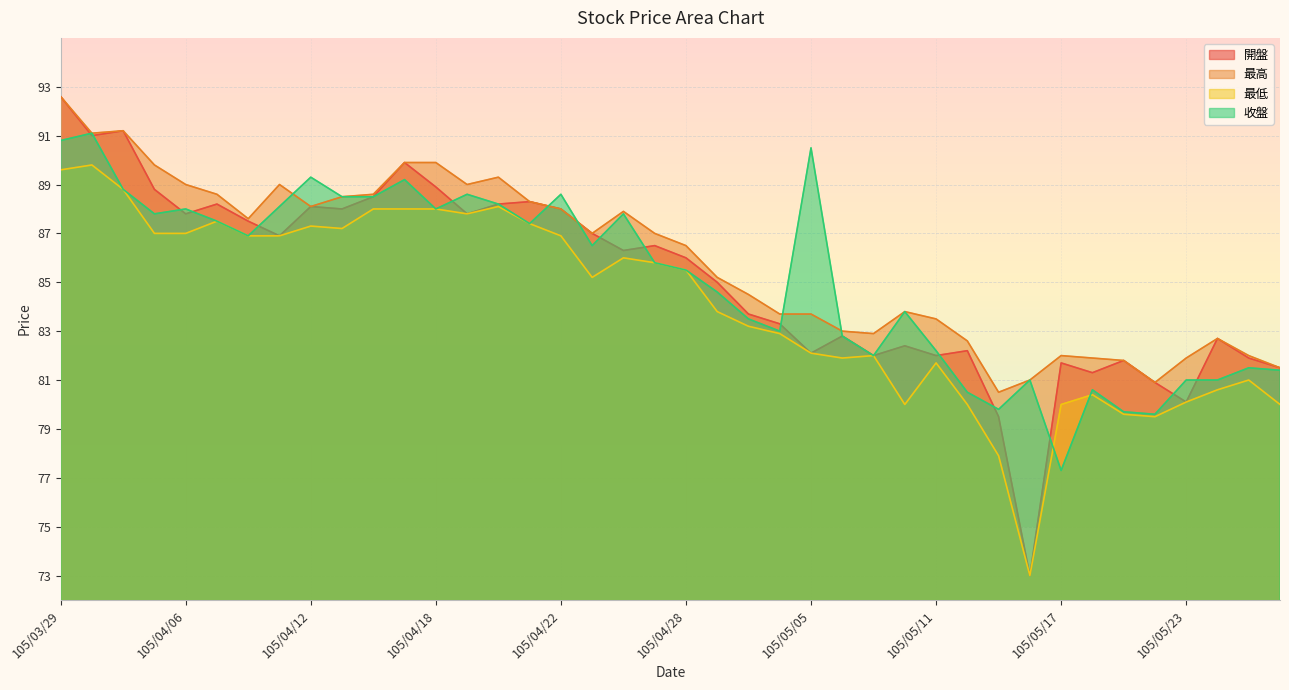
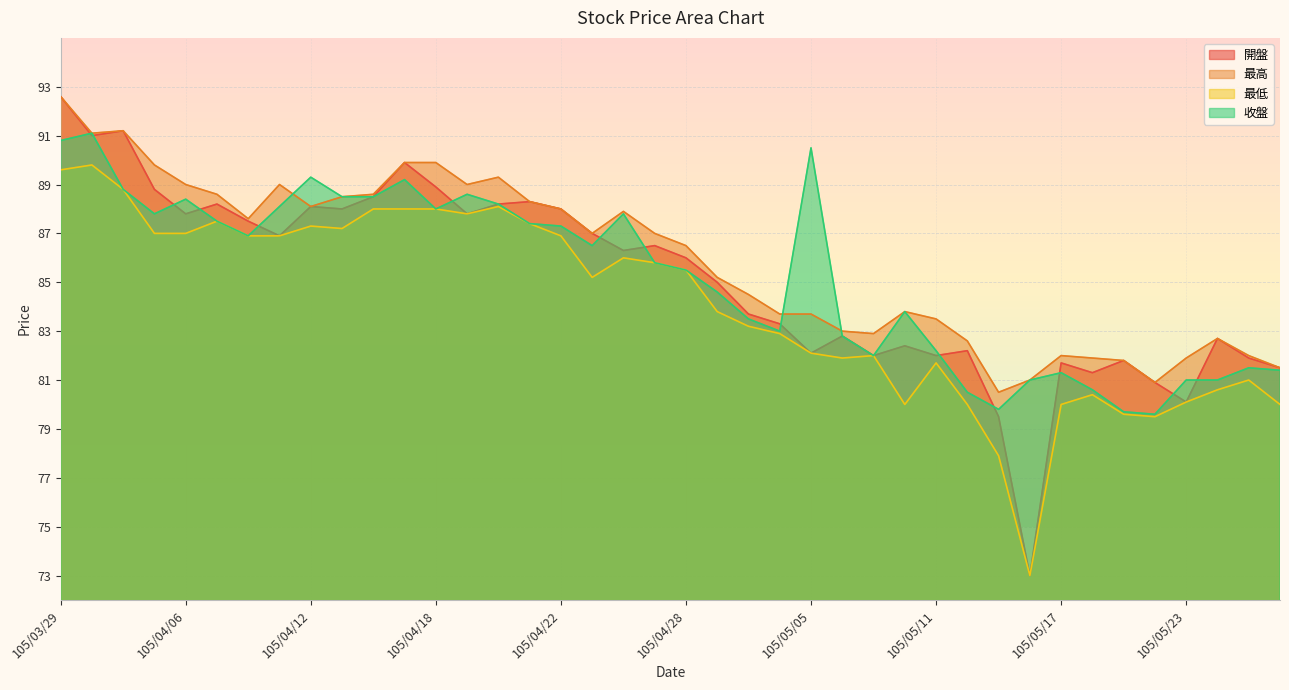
收盤, 105/04/06: 88.0 -> 88.4
收盤, 105/04/22: 88.6 -> 87.3
收盤, 105/05/17: 77.3 -> 81.3
